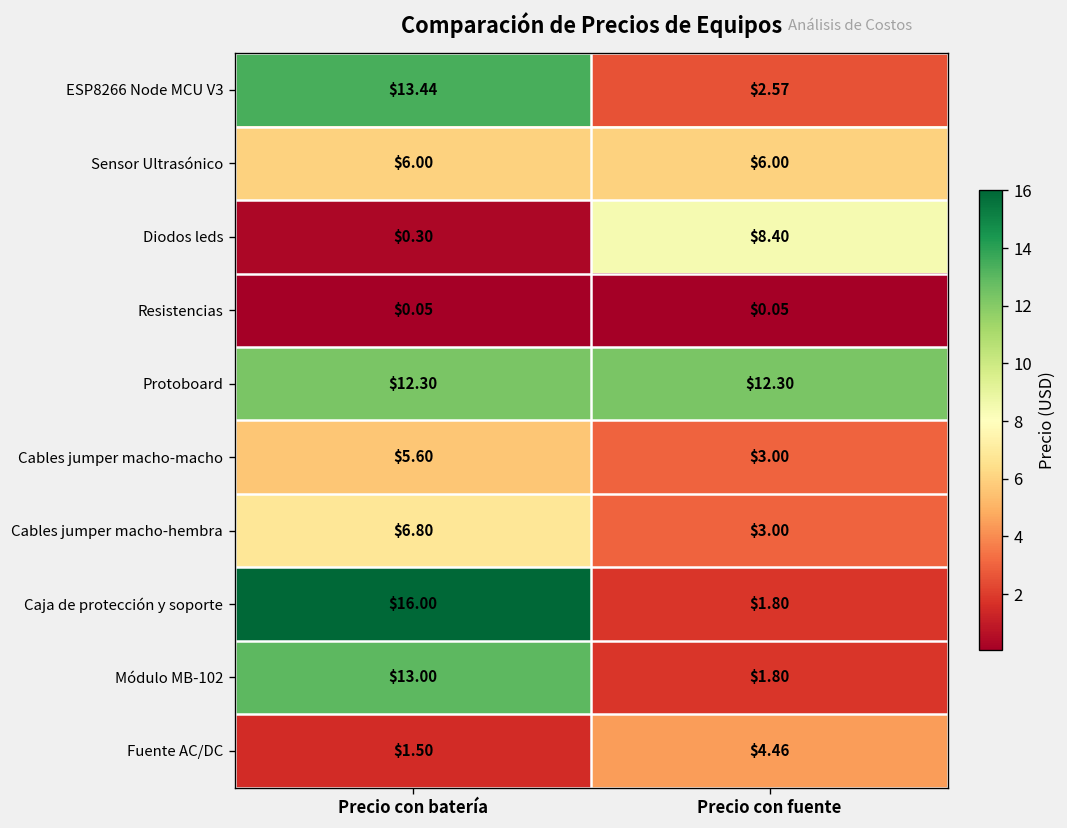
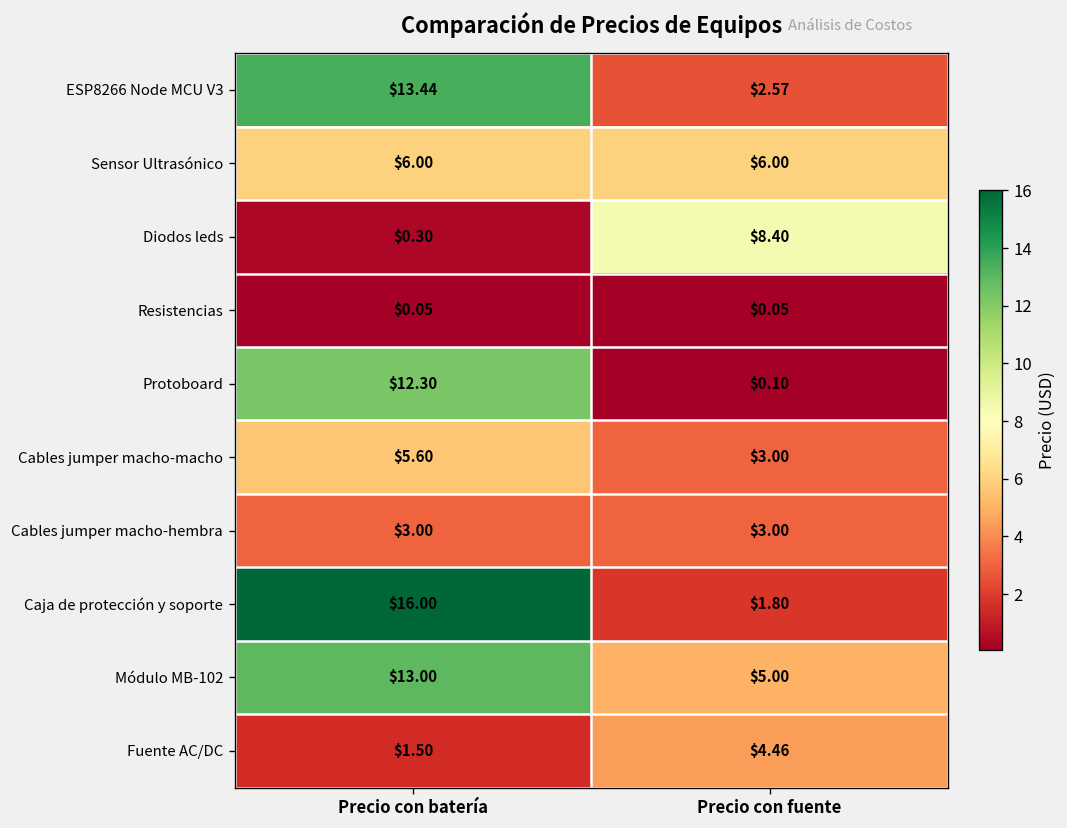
Protoboard, Precio con fuente: $12.30 -> $0.10
Cables jumper macho-hembra, Precio con batería: $6.80 -> $3.00
Módulo MB-102, Precio con fuente: $1.80 -> $5.00
